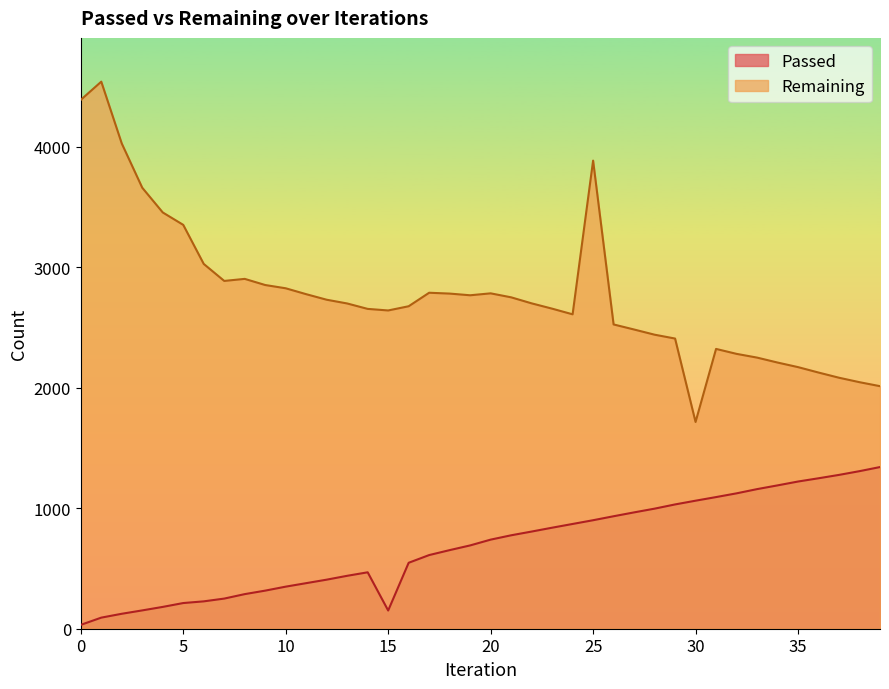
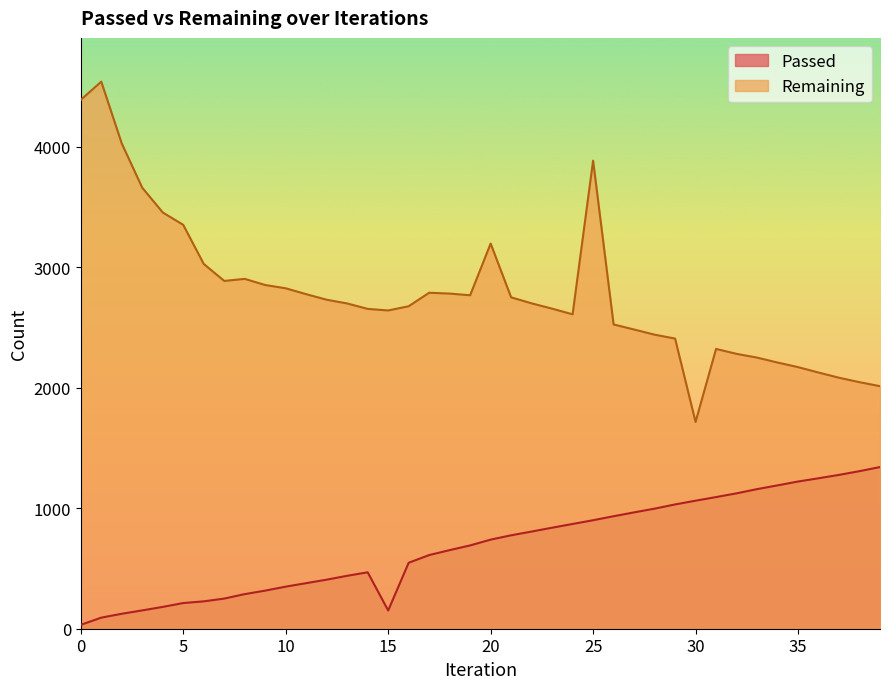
Remaining, 20: 2780 -> 3200
